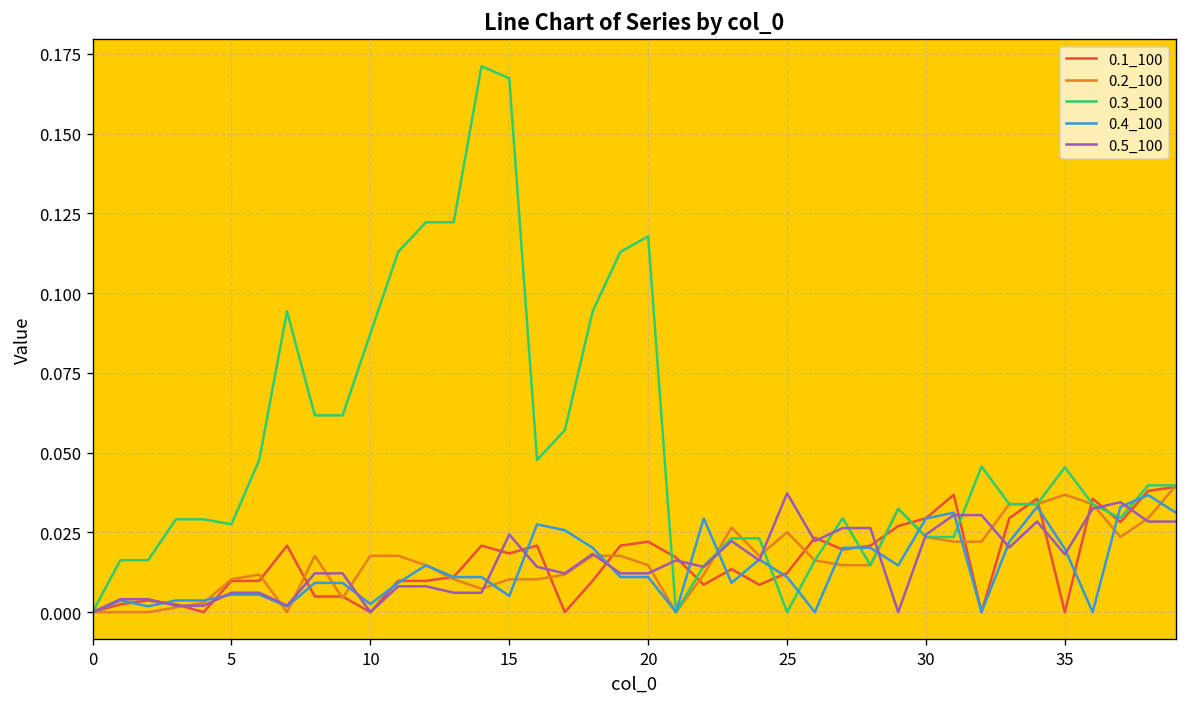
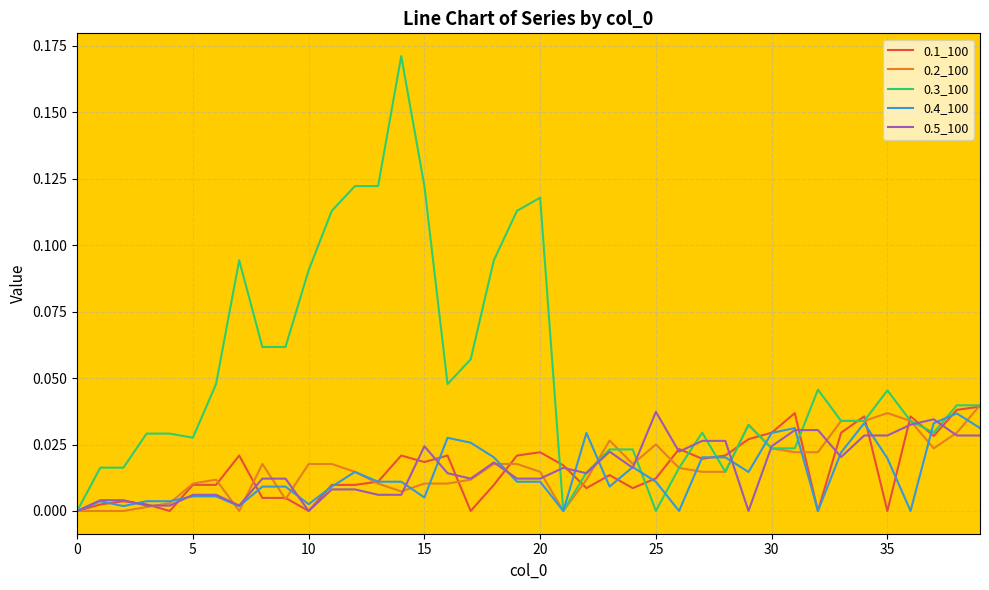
0.3_100, 10: 0.087 -> 0.091
0.3_100, 15: 0.167 -> 0.122
0.5_100, 35: 0.018 -> 0.028
